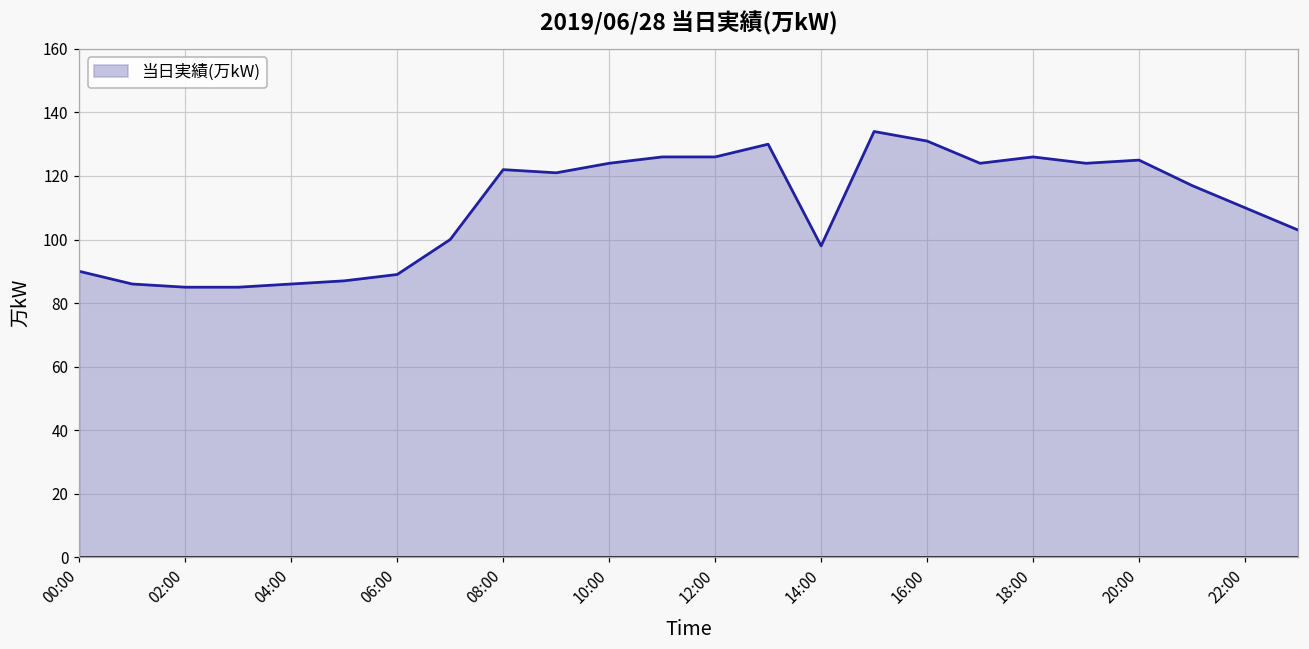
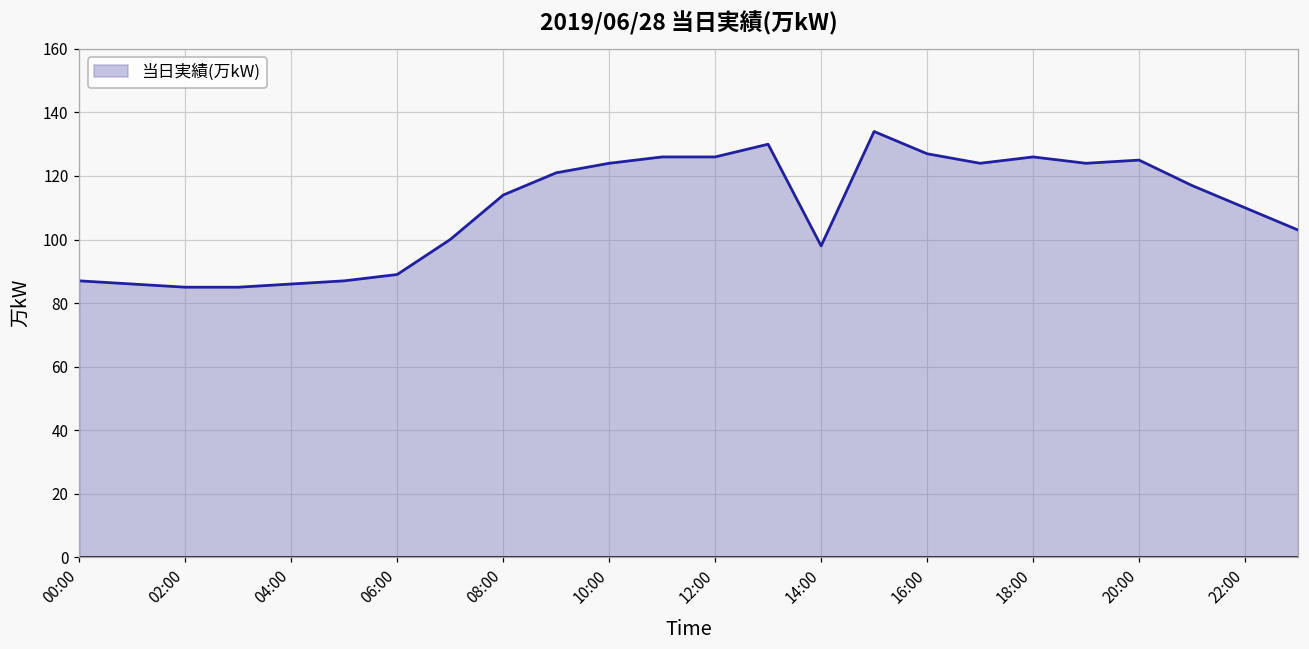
00:00: 90 -> 87
08:00: 122 -> 114
16:00: 131 -> 127
